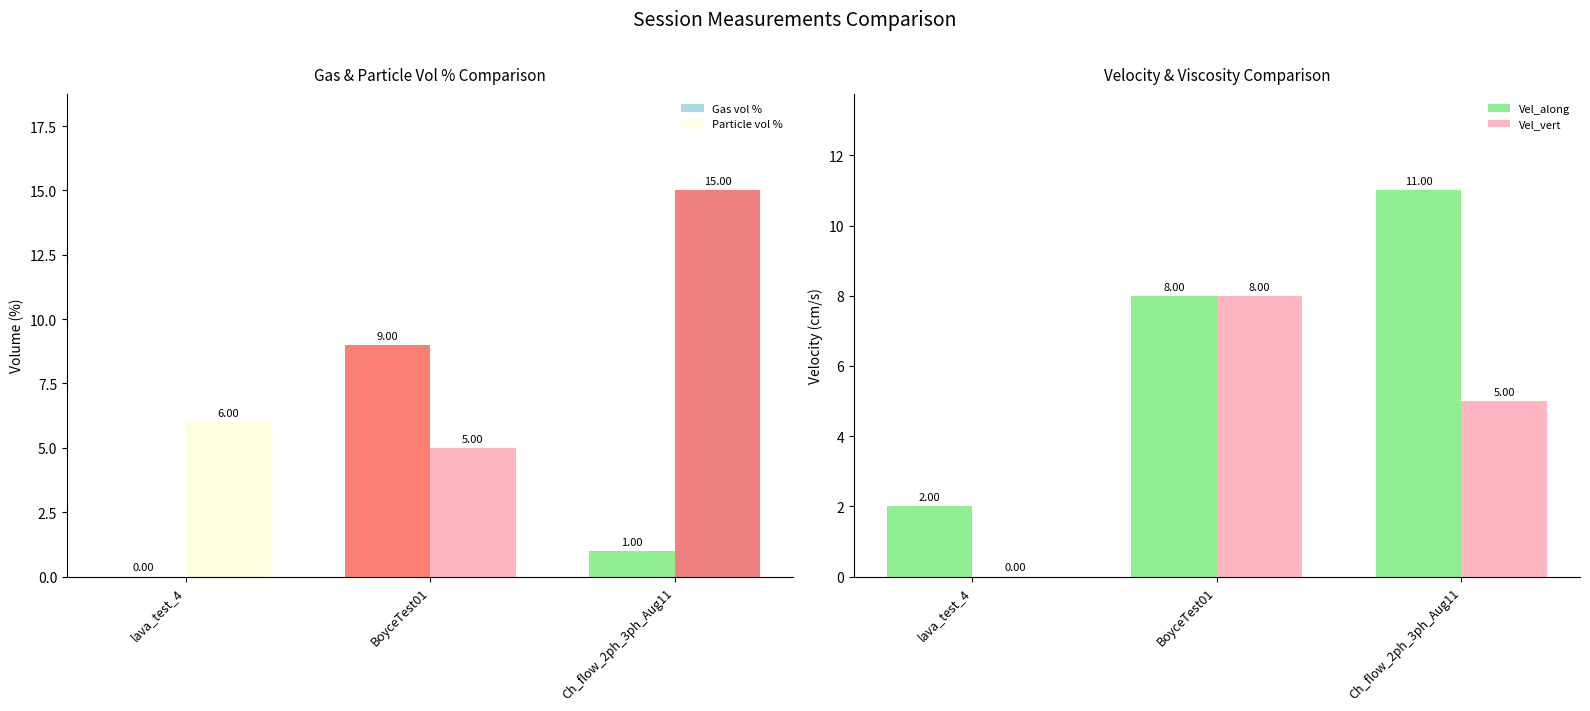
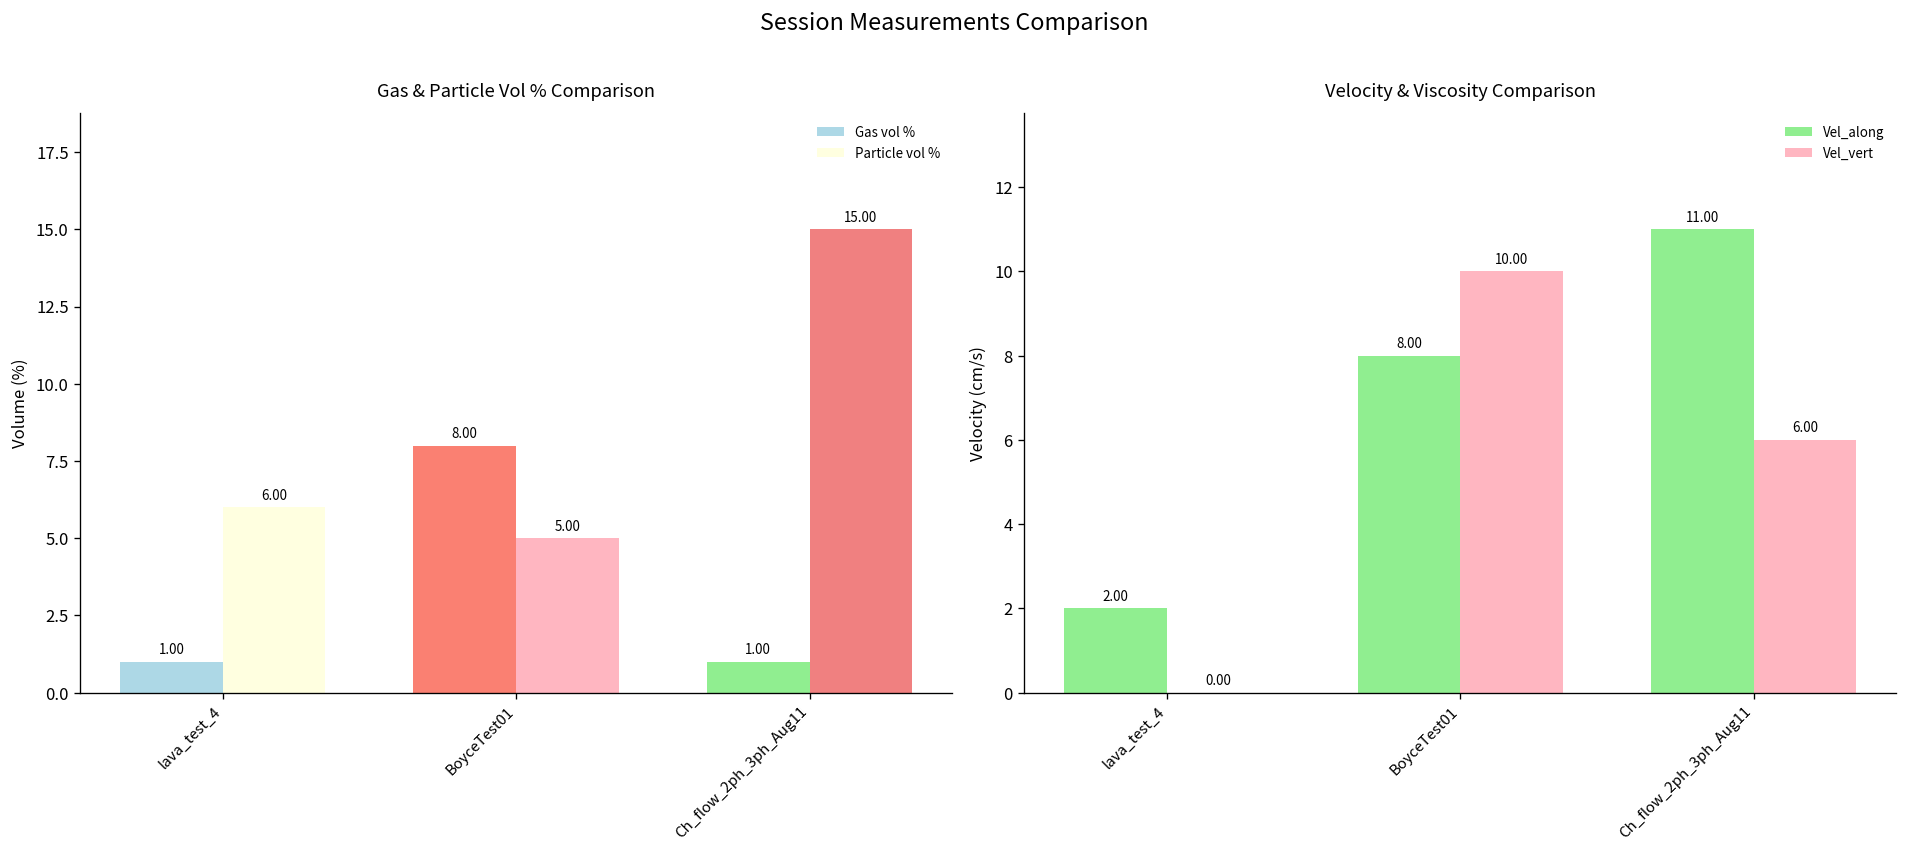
Gas & Particle Vol % Comparison, Gas vol %, lava_test_4: 0.00 -> 1.00
Gas & Particle Vol % Comparison, Gas vol %, BoyceTest01: 9.00 -> 8.00
Velocity & Viscosity Comparison, Vel_vert, BoyceTest01: 8.00 -> 10.00
Velocity & Viscosity Comparison, Vel_vert, Ch_flow_2ph_3ph_Aug11: 5.00 -> 6.00
